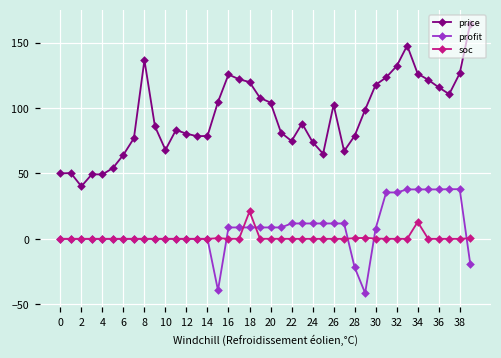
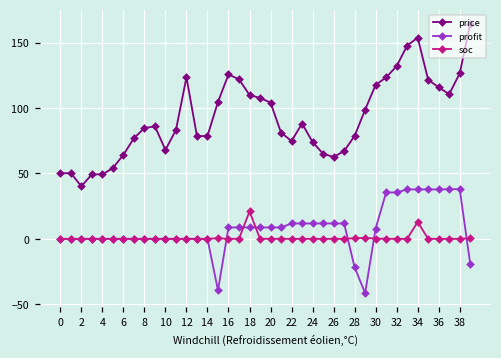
price, 8: 137 -> 85
price, 12: 80 -> 123
price, 18: 120 -> 110
price, 26: 102 -> 63
price, 34: 126 -> 154
